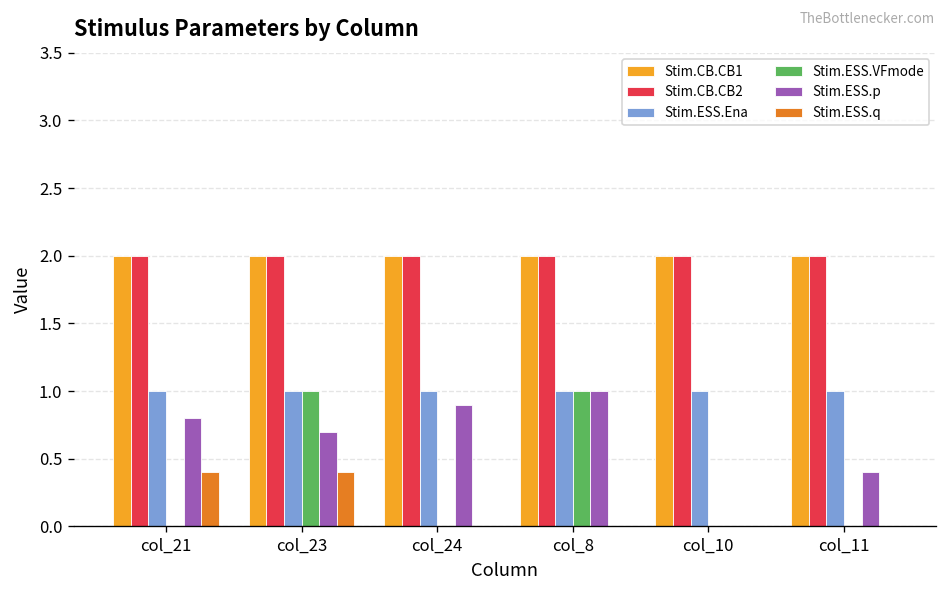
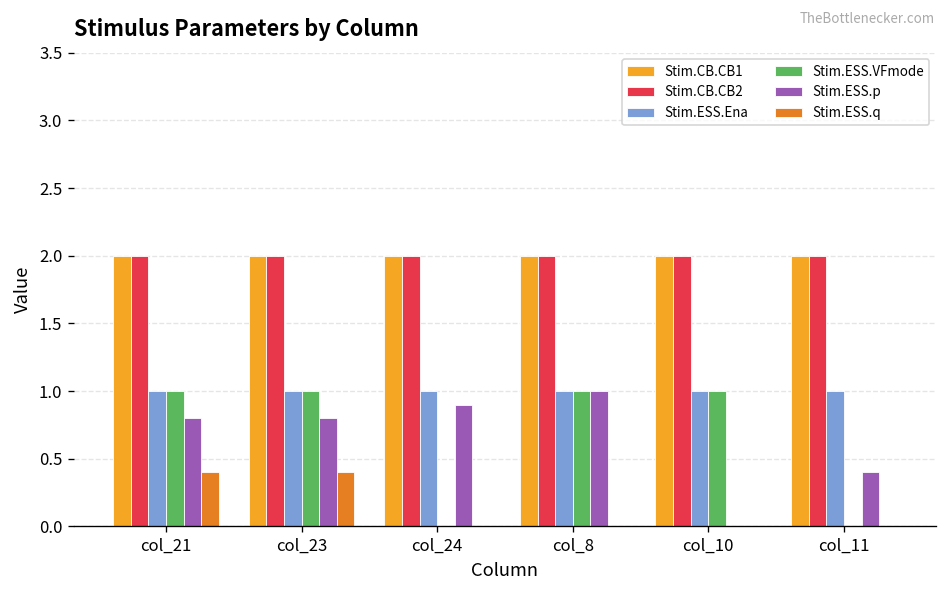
Stim.ESS.VFmode, col_21: 0 -> 1
Stim.ESS.p, col_23: 0.7 -> 0.8
Stim.ESS.VFmode, col_10: 0 -> 1
